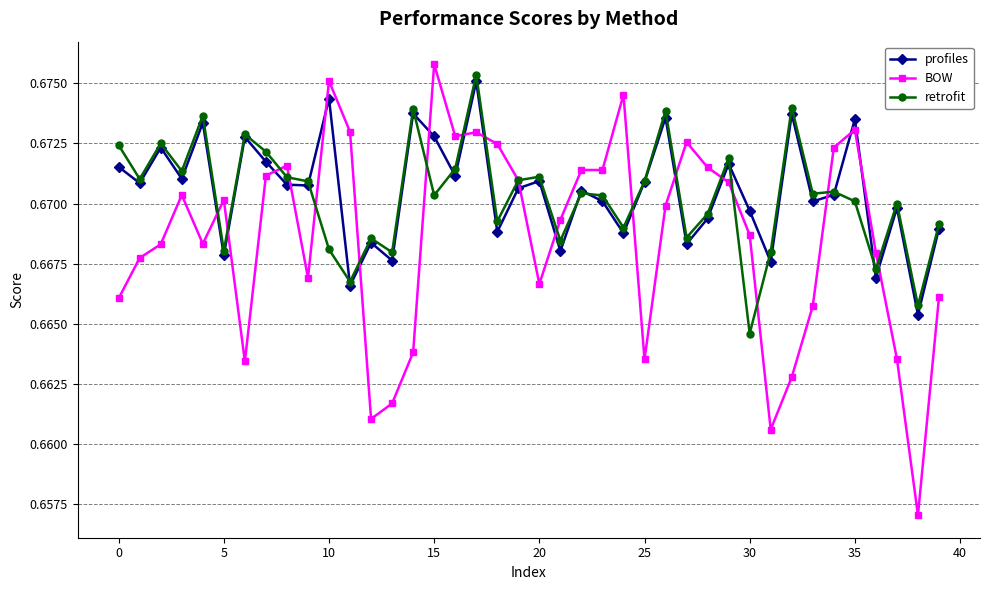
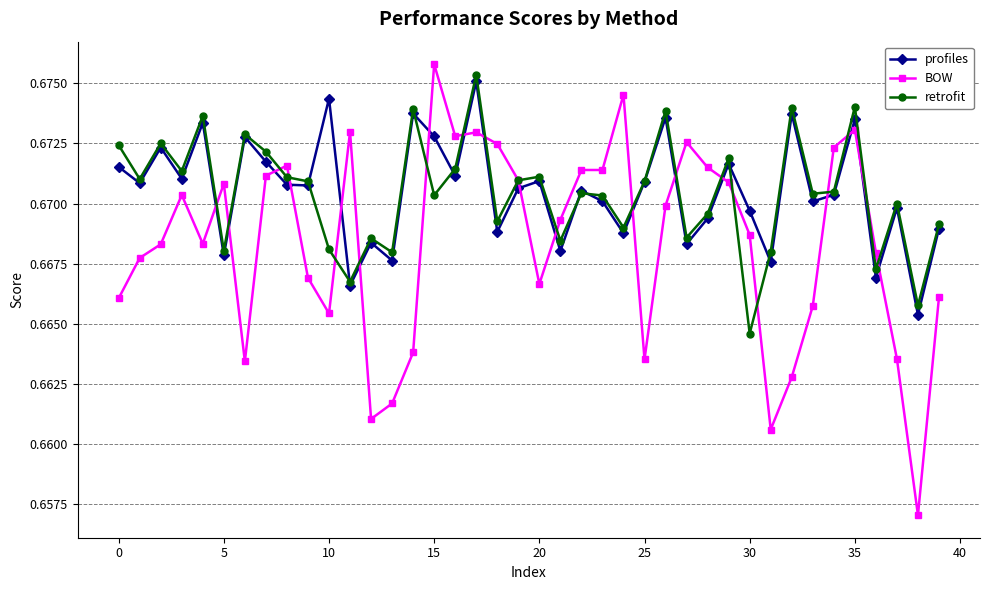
BOW, 5: 0.6701 -> 0.6708
BOW, 10: 0.6751 -> 0.6654
retrofit, 35: 0.6701 -> 0.6740
